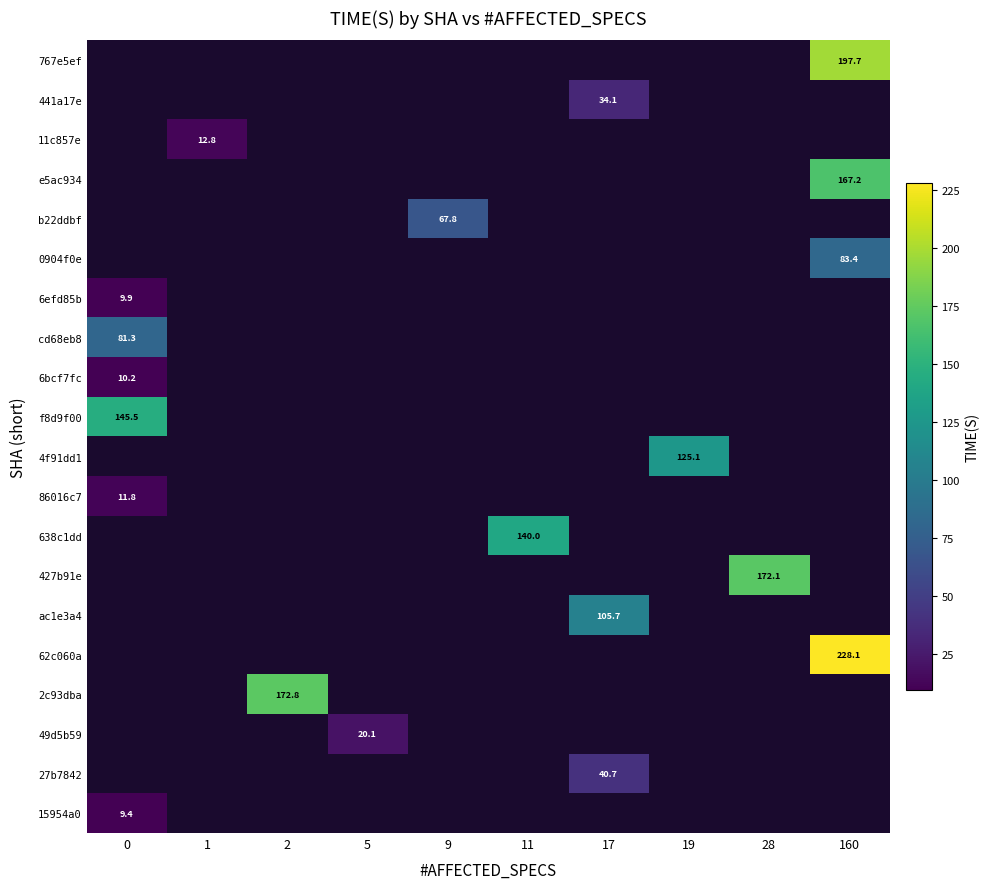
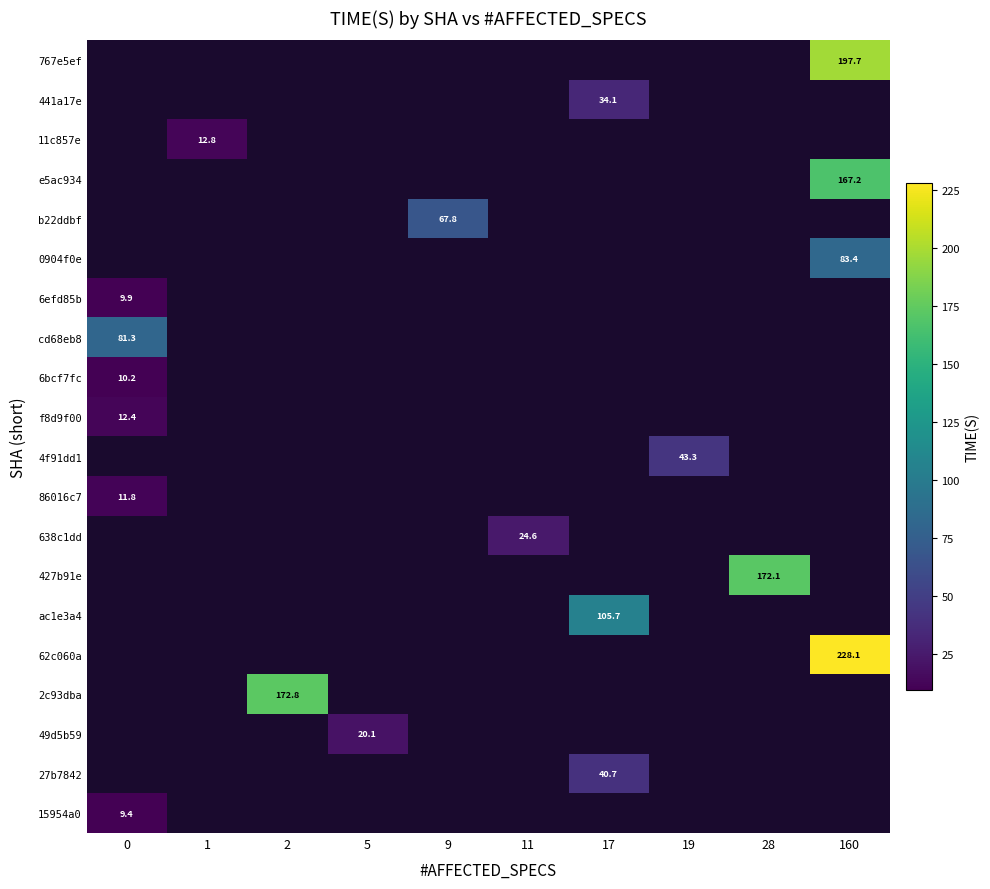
f8d9f00, 0: 145.5 -> 12.4
4f91dd1, 19: 125.1 -> 43.3
638c1dd, 11: 140.0 -> 24.6
